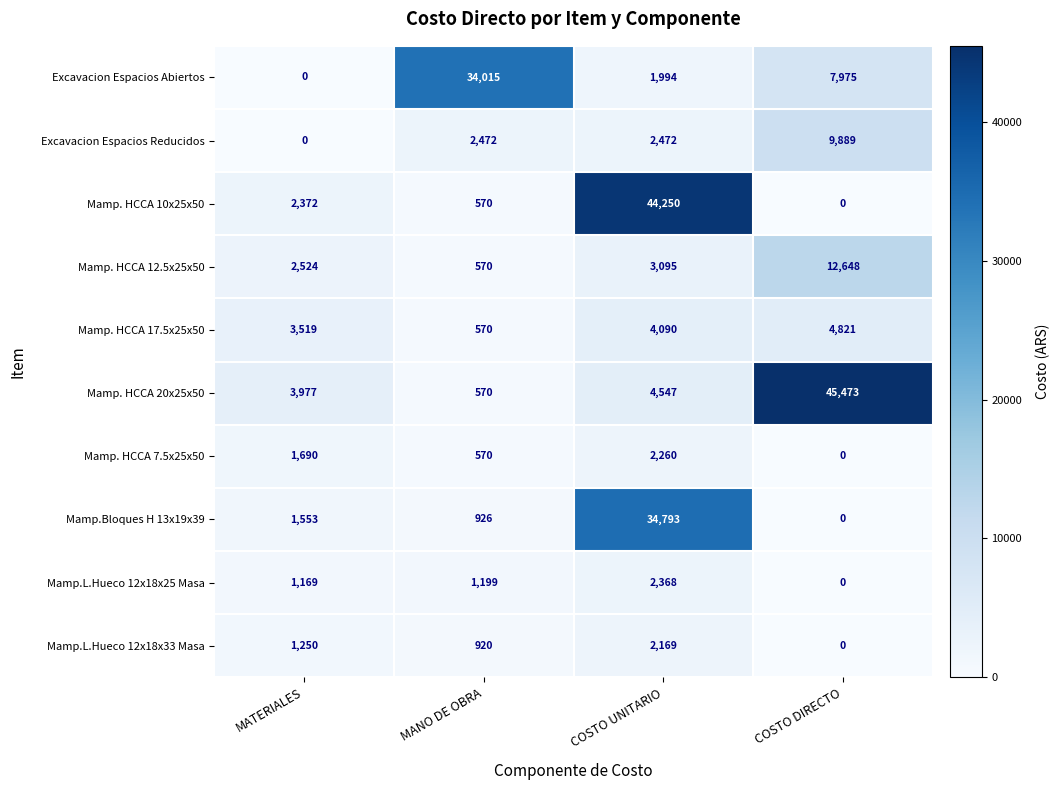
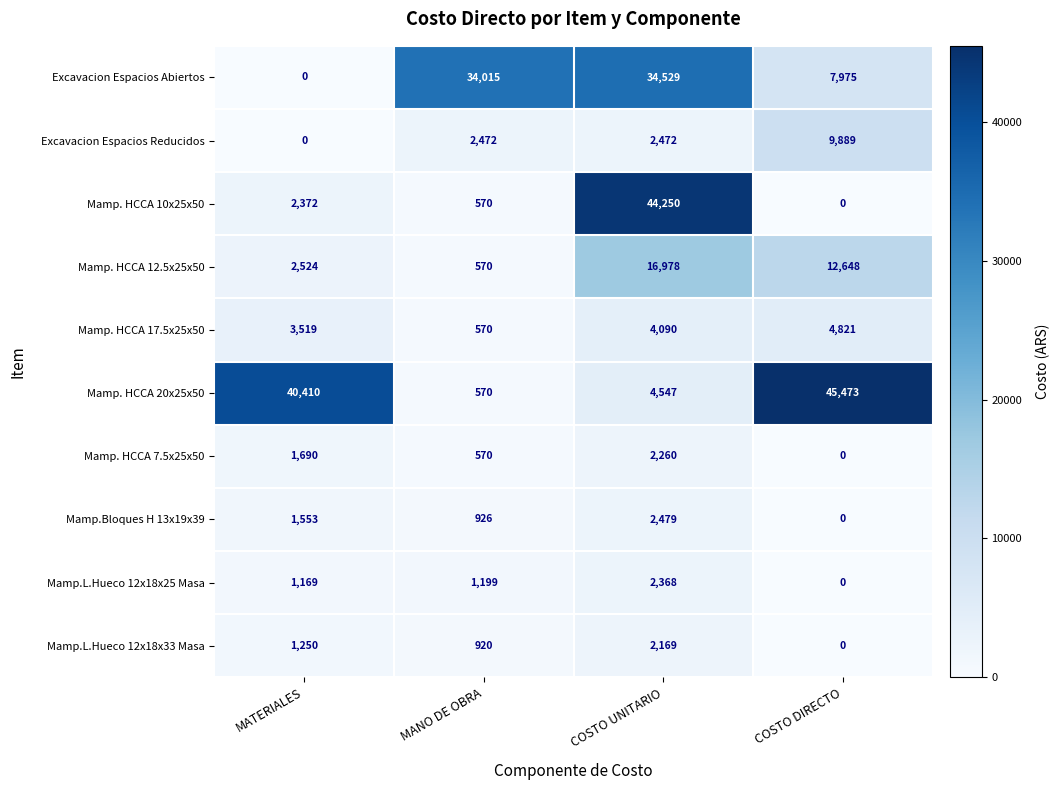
Excavacion Espacios Abiertos, COSTO UNITARIO: 1,994 -> 34,529
Mamp. HCCA 12.5x25x50, COSTO UNITARIO: 3,095 -> 16,978
Mamp. HCCA 20x25x50, MATERIALES: 3,977 -> 40,410
Mamp.Bloques H 13x19x39, COSTO UNITARIO: 34,793 -> 2,479
